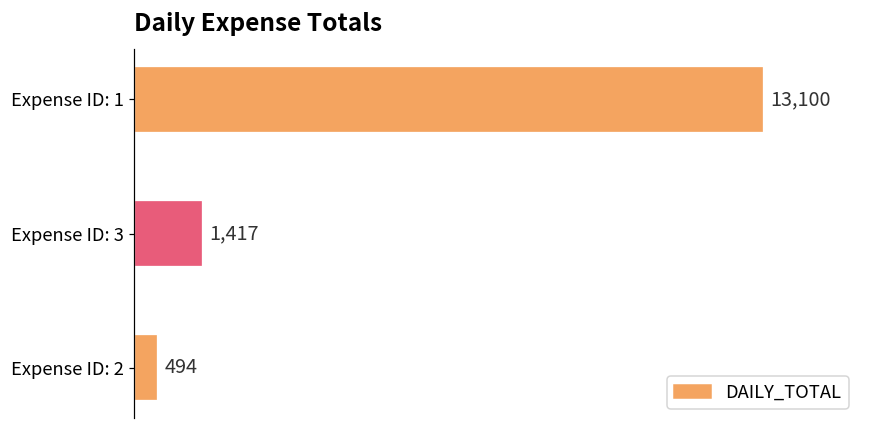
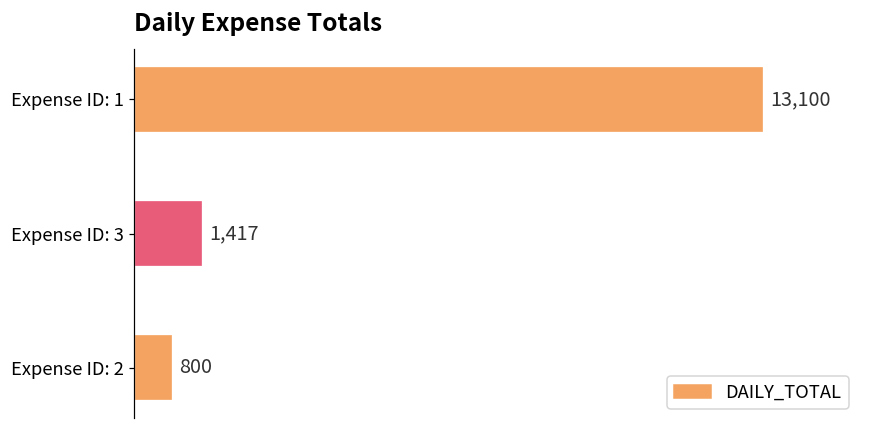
Expense ID: 2: 494 -> 800
